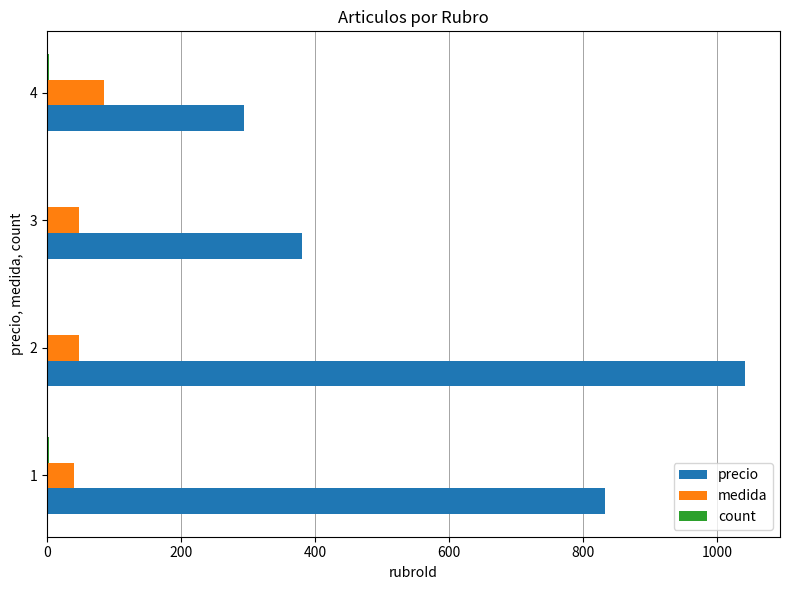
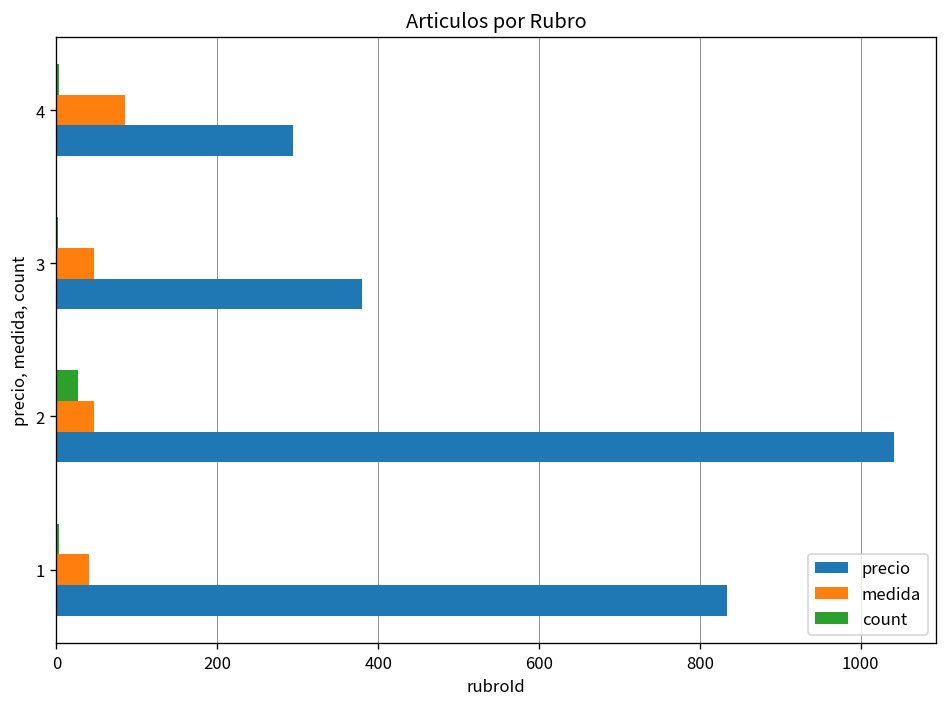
count, 2: 0 -> 30
